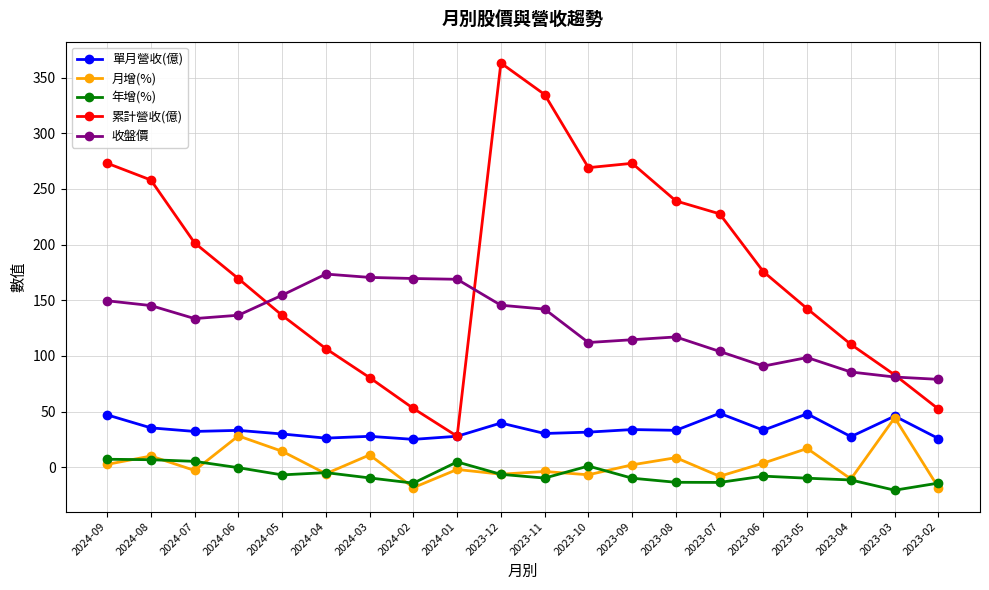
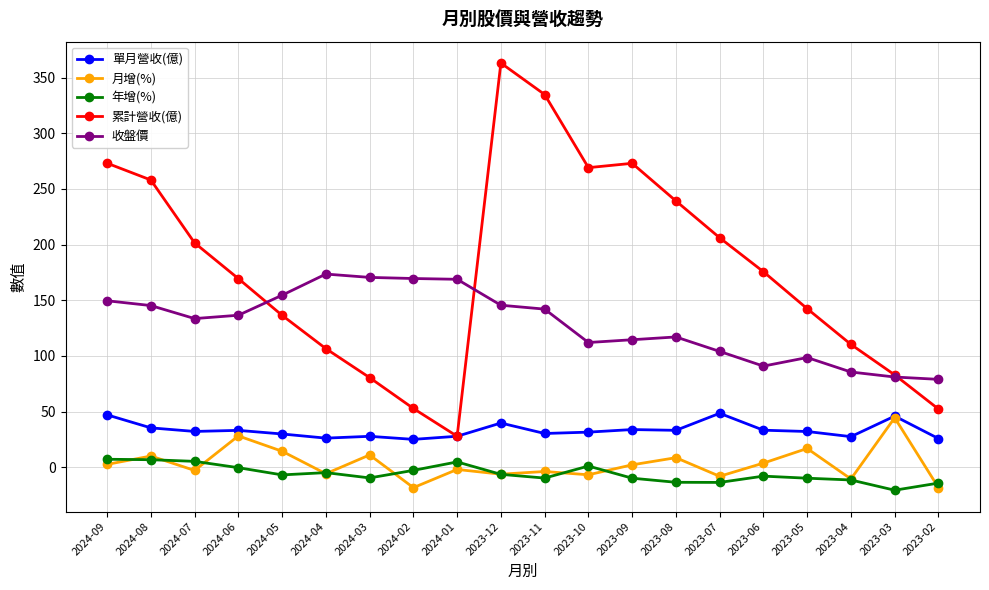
年增(%), 2024-02: -14 -> -3
累計營收(億), 2023-07: 228 -> 206
單月營收(億), 2023-05: 48 -> 32
